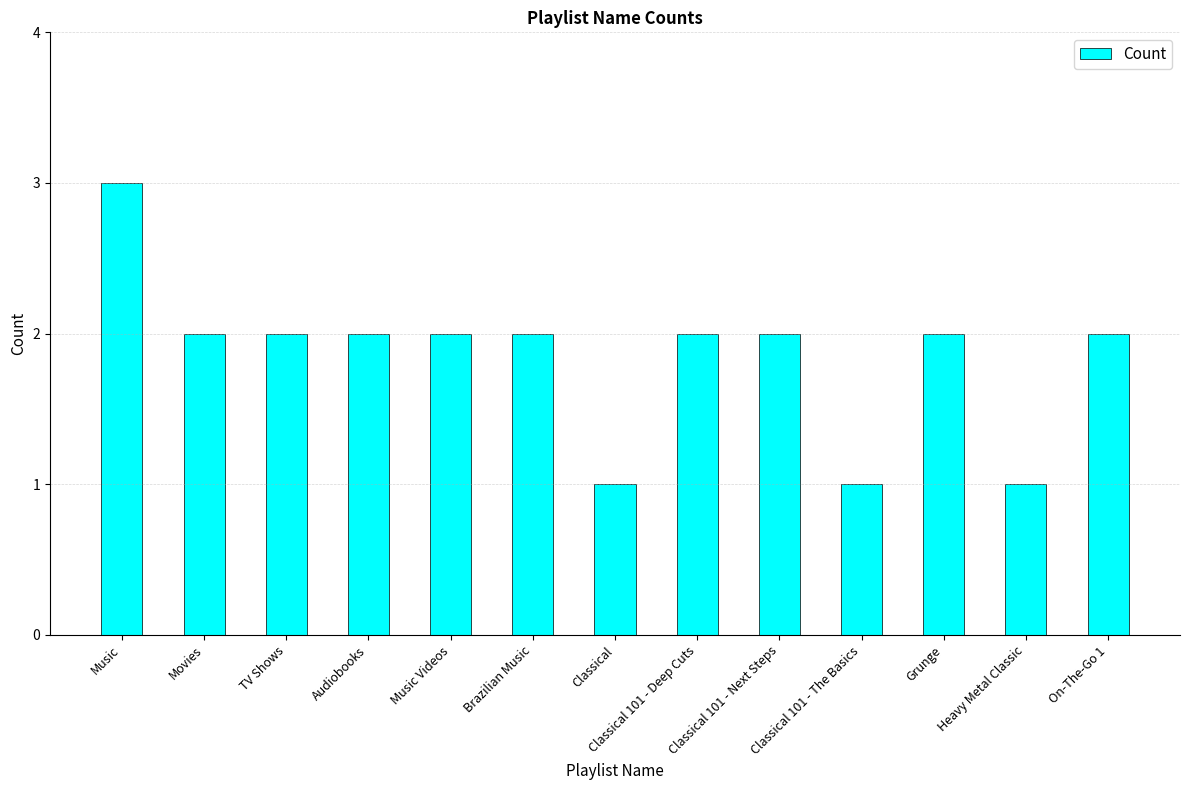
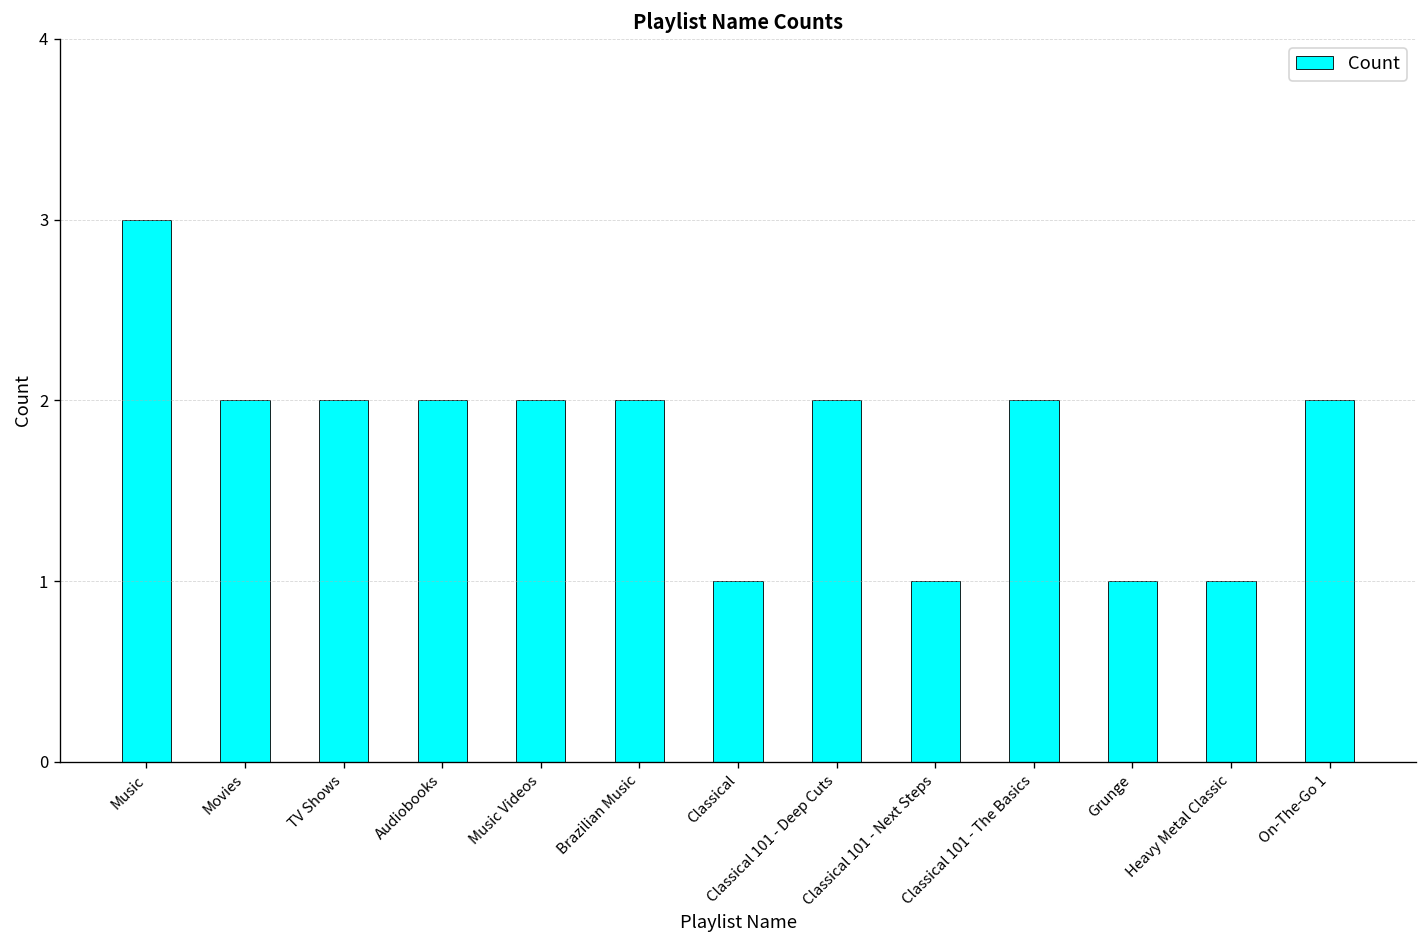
Classical 101 - Next Steps: 2 -> 1
Classical 101 - The Basics: 1 -> 2
Grunge: 2 -> 1
